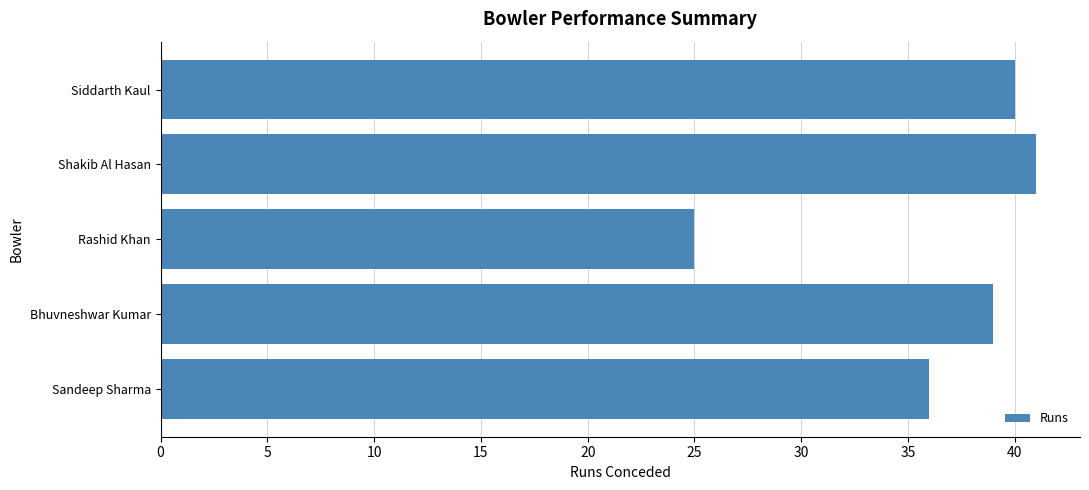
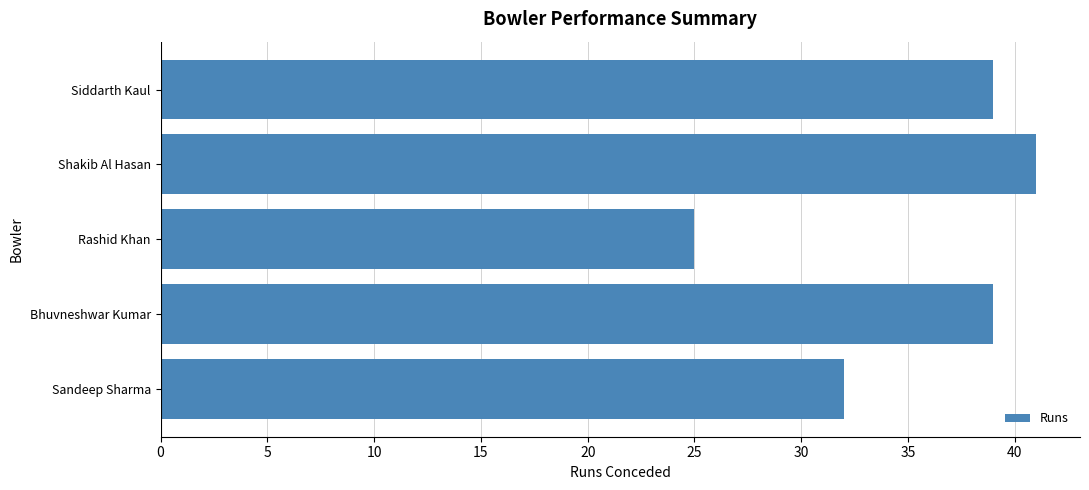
Siddarth Kaul: 40 -> 39
Sandeep Sharma: 36 -> 32
